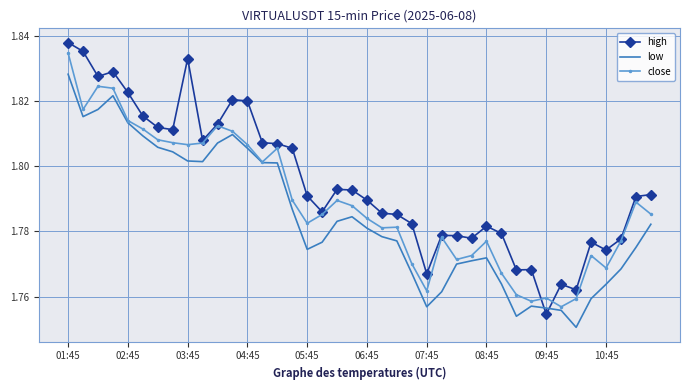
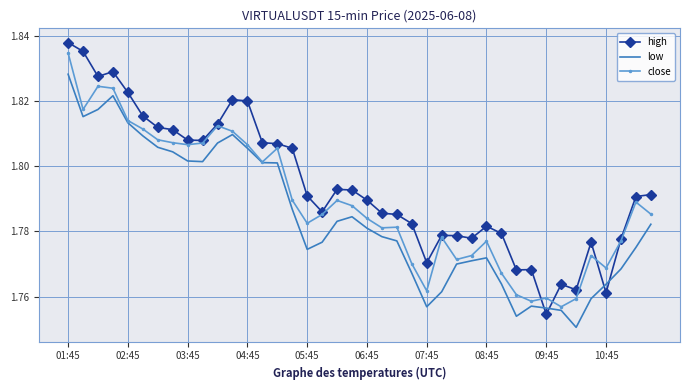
high, 03:45: 1.833 -> 1.808
high, 07:45: 1.767 -> 1.770
high, 10:45: 1.774 -> 1.761
